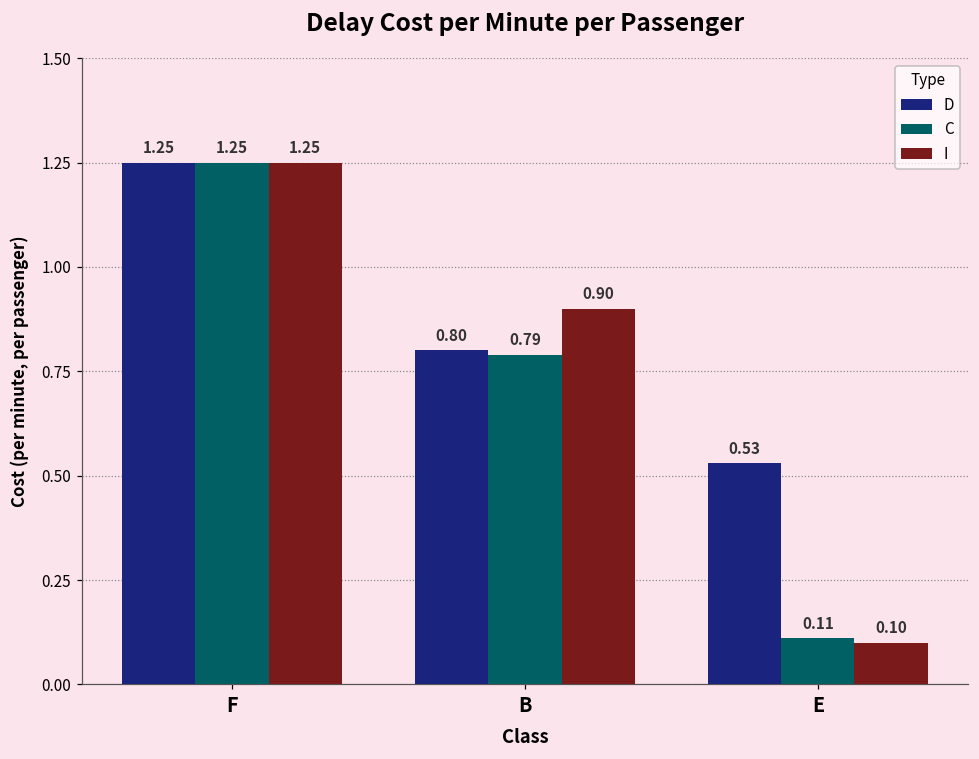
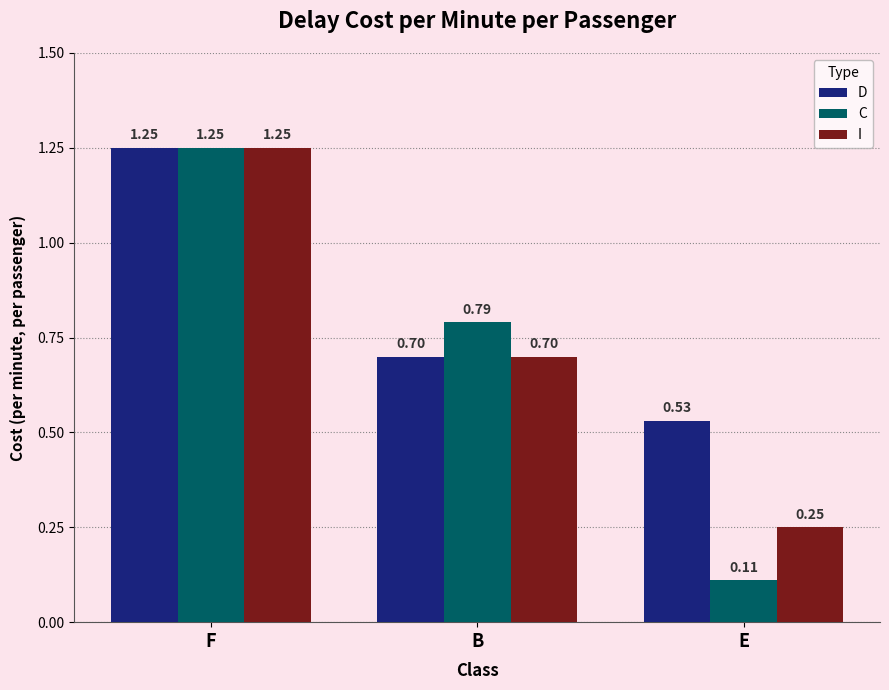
D, B: 0.80 -> 0.70
I, B: 0.90 -> 0.70
I, E: 0.10 -> 0.25
